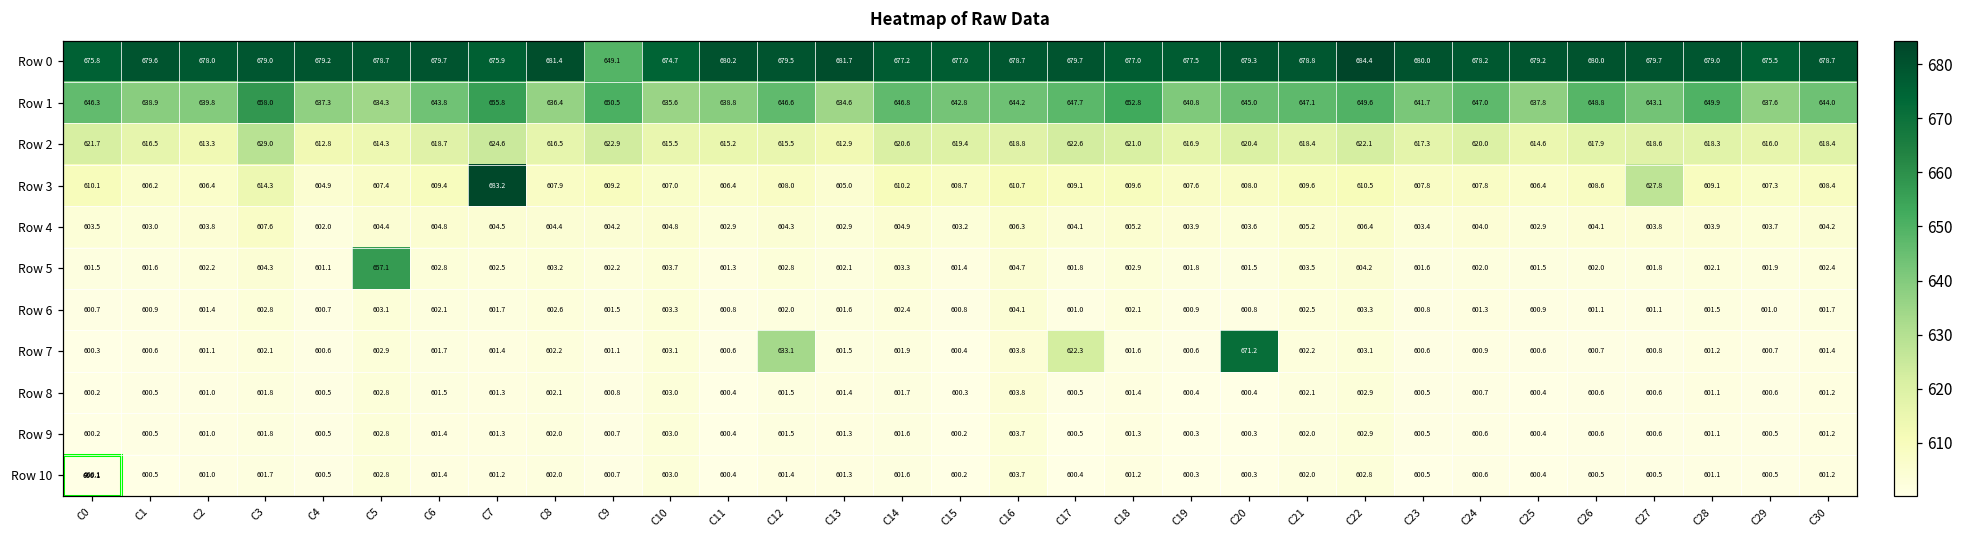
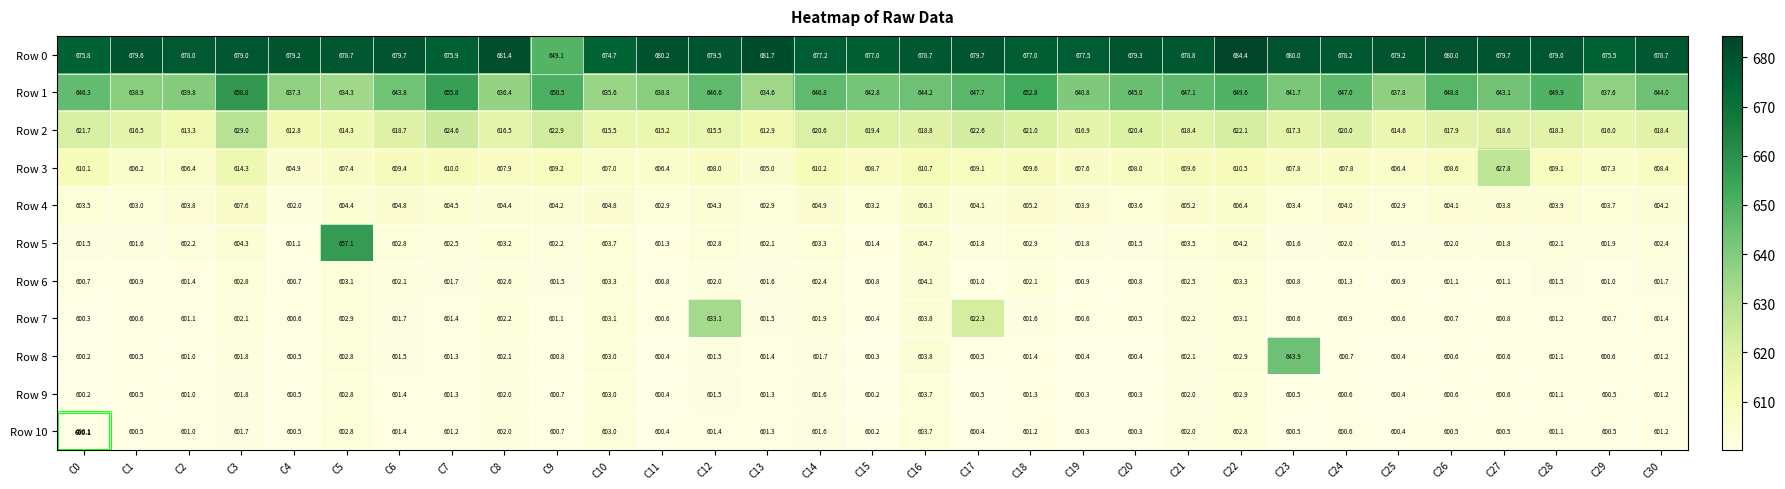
Row 3, C7: 683.2 -> 610.0
Row 7, C20: 671.2 -> 600.5
Row 8, C23: 600.5 -> 643.9
